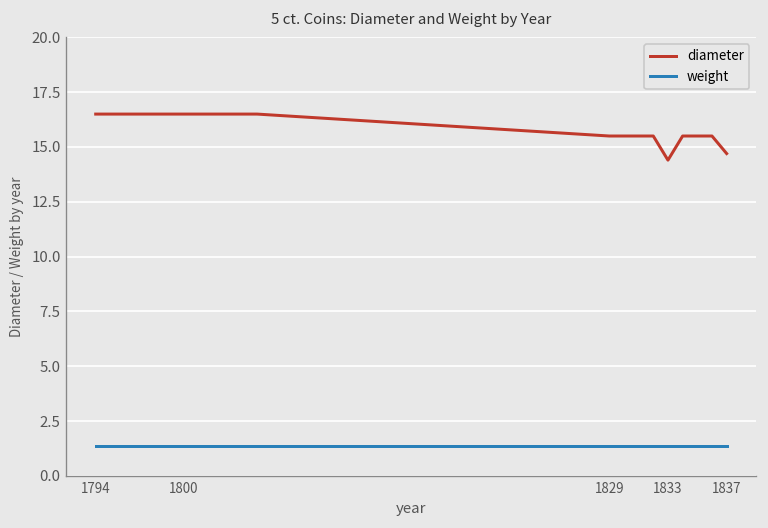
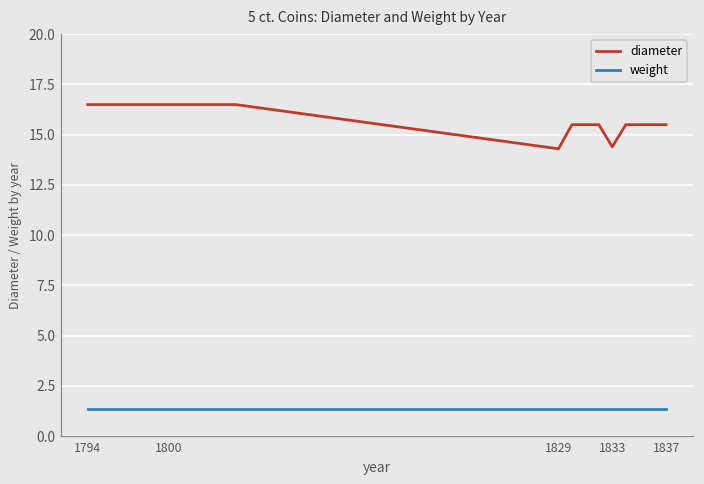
diameter, 1829: 15.5 -> 14.3
diameter, 1837: 14.7 -> 15.5
